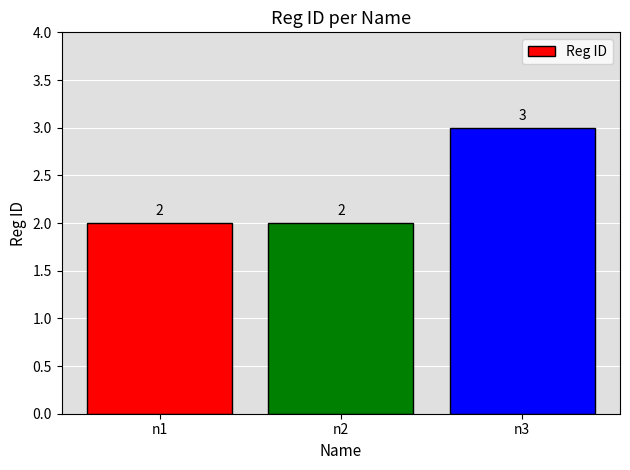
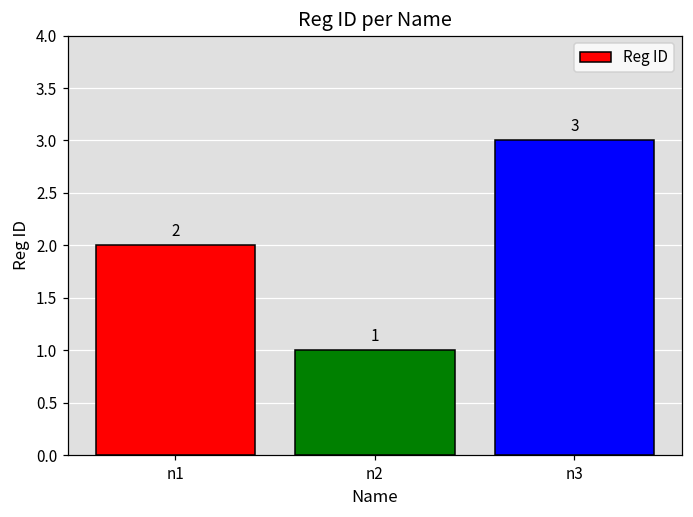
n2: 2 -> 1
